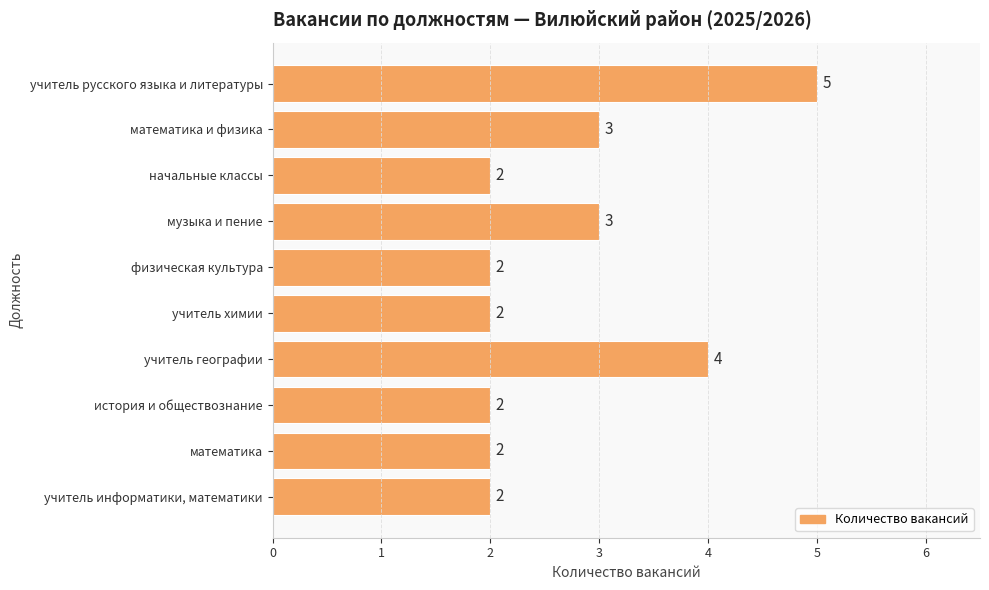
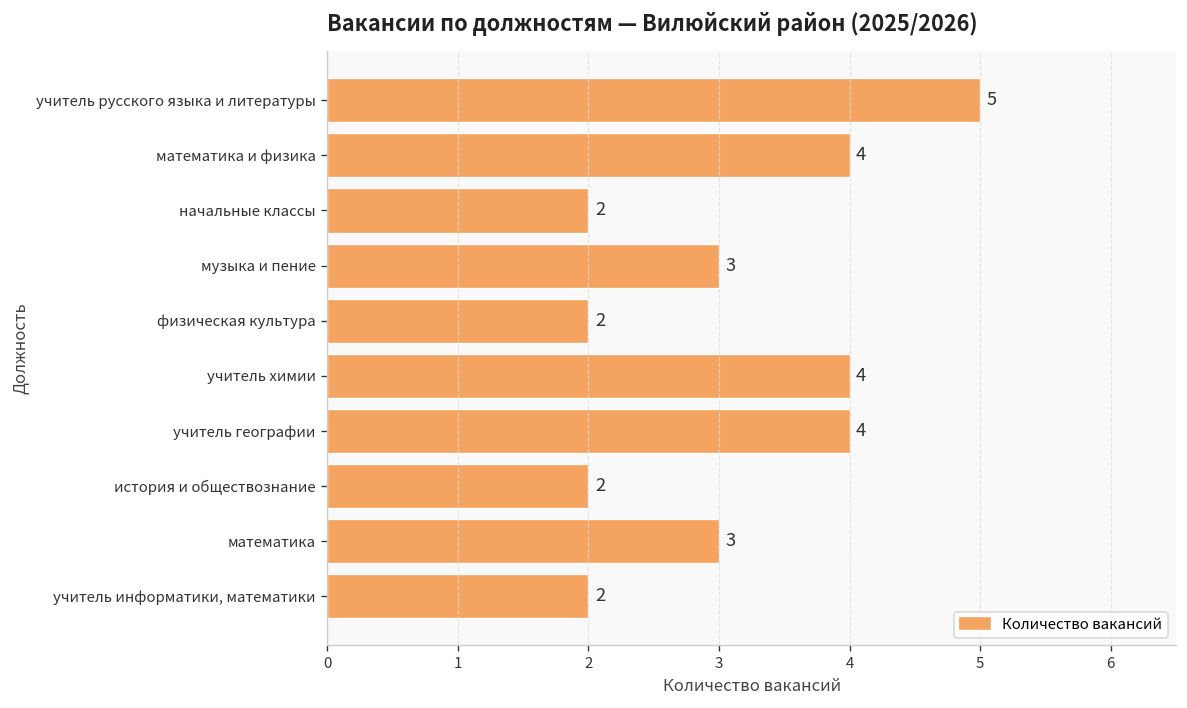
математика и физика: 3 -> 4
учитель химии: 2 -> 4
математика: 2 -> 3
